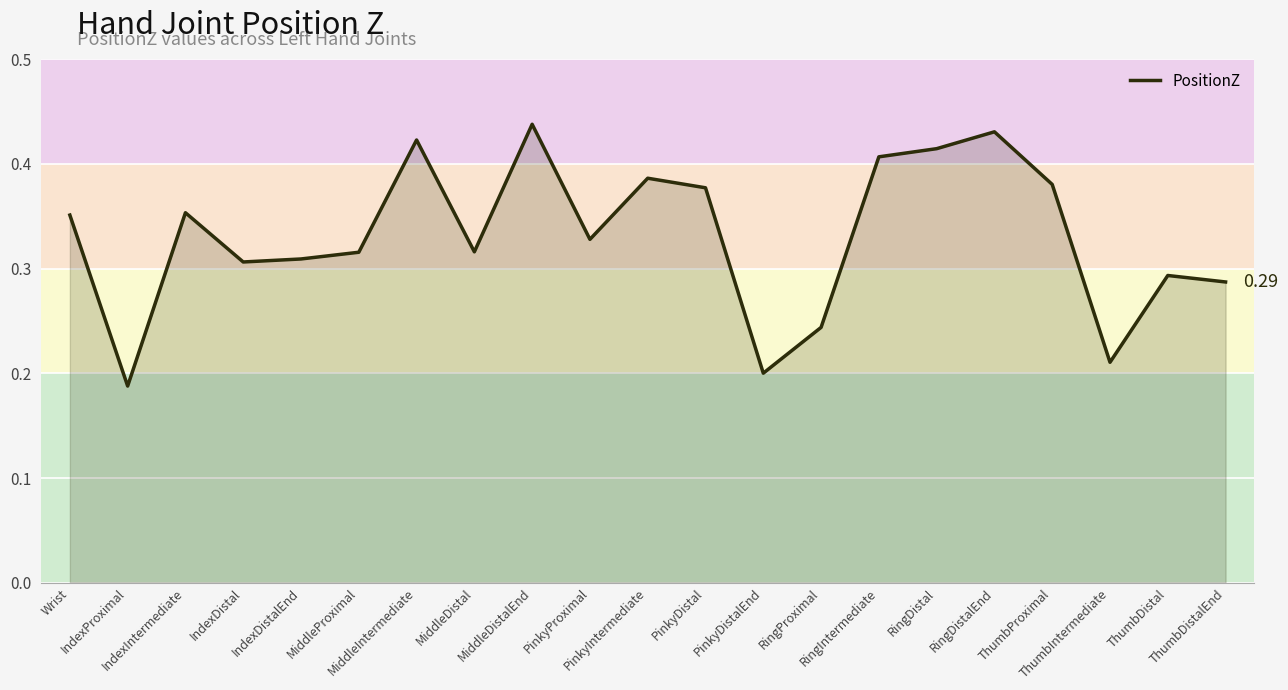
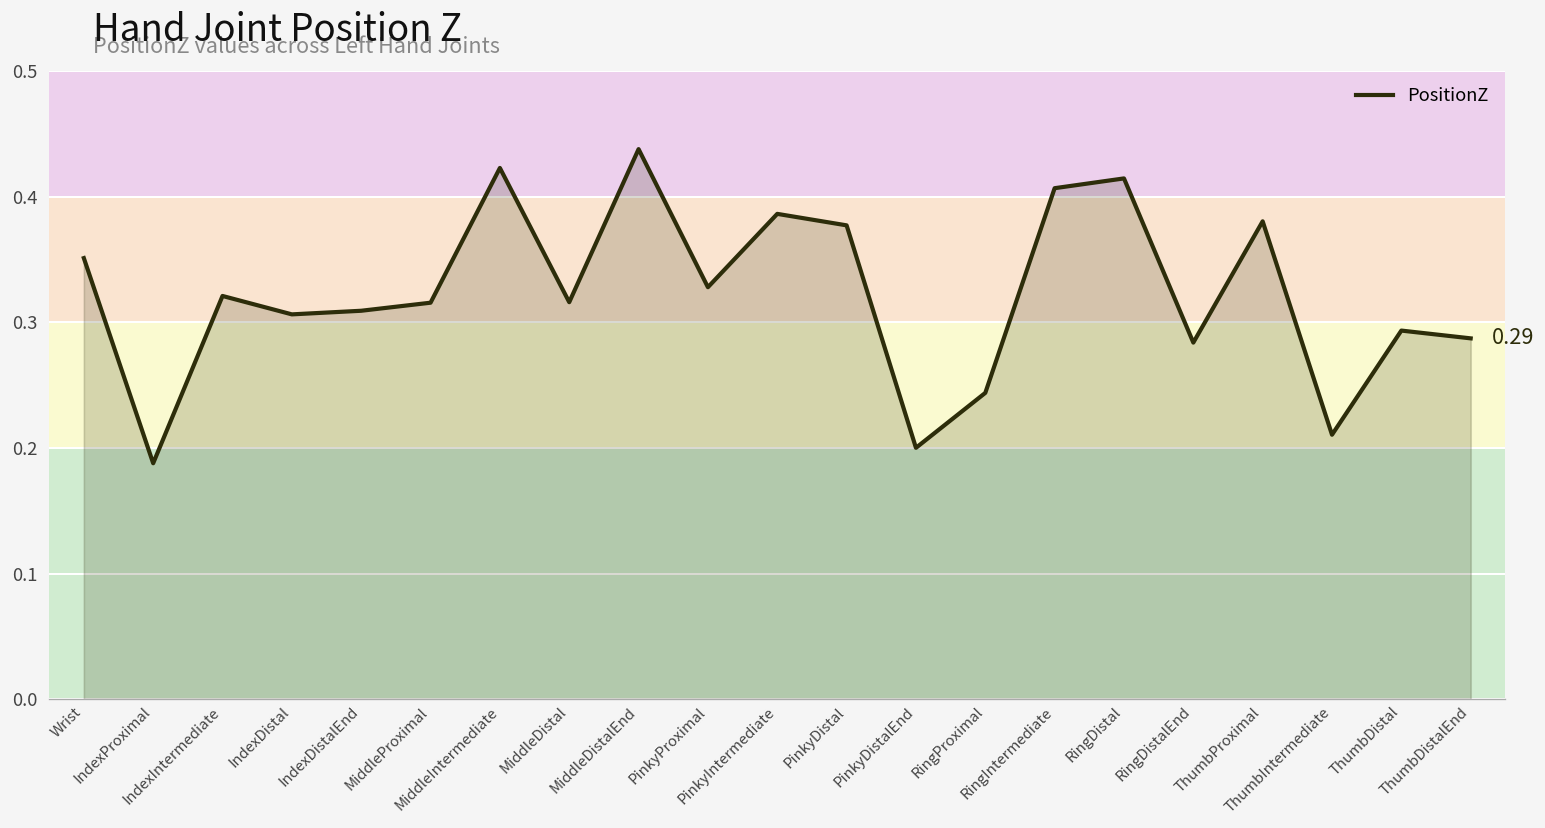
IndexIntermediate: 0.353 -> 0.321
RingDistalEnd: 0.430 -> 0.284
